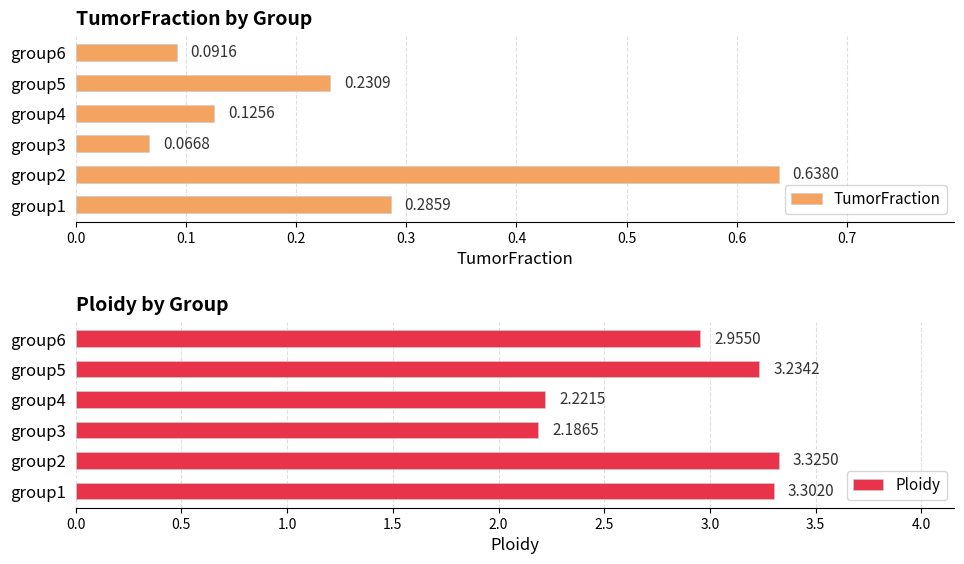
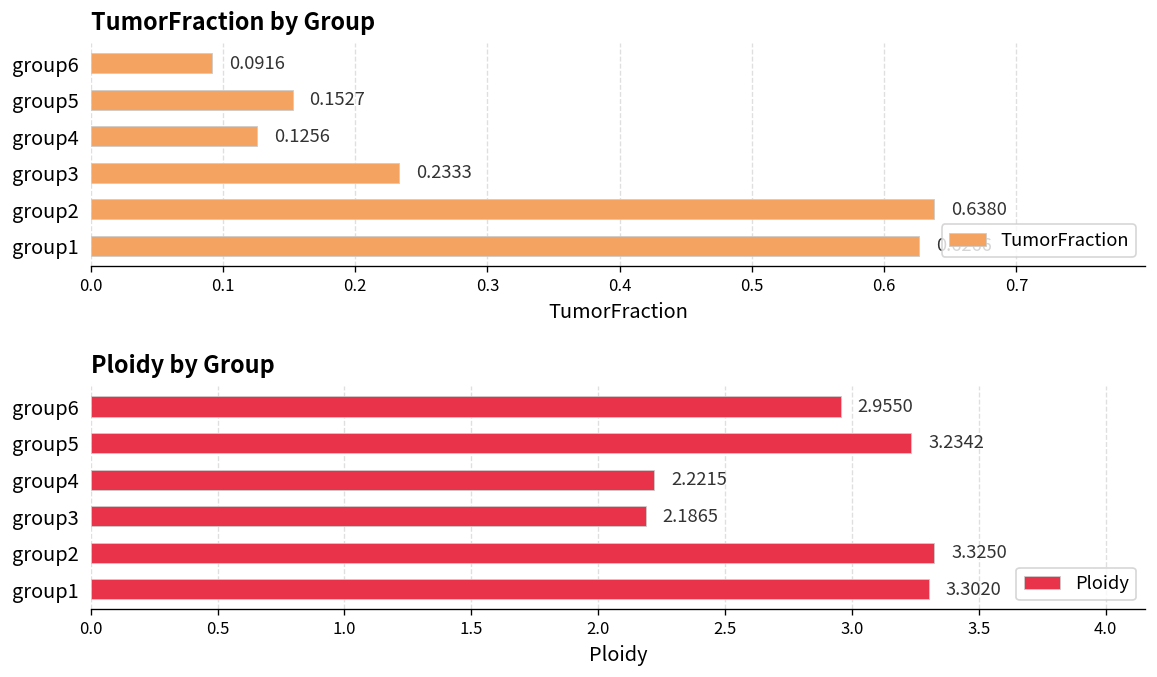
TumorFraction by Group, group5: 0.2309 -> 0.1527
TumorFraction by Group, group3: 0.0668 -> 0.2333
TumorFraction by Group, group1: 0.286 -> 0.627
